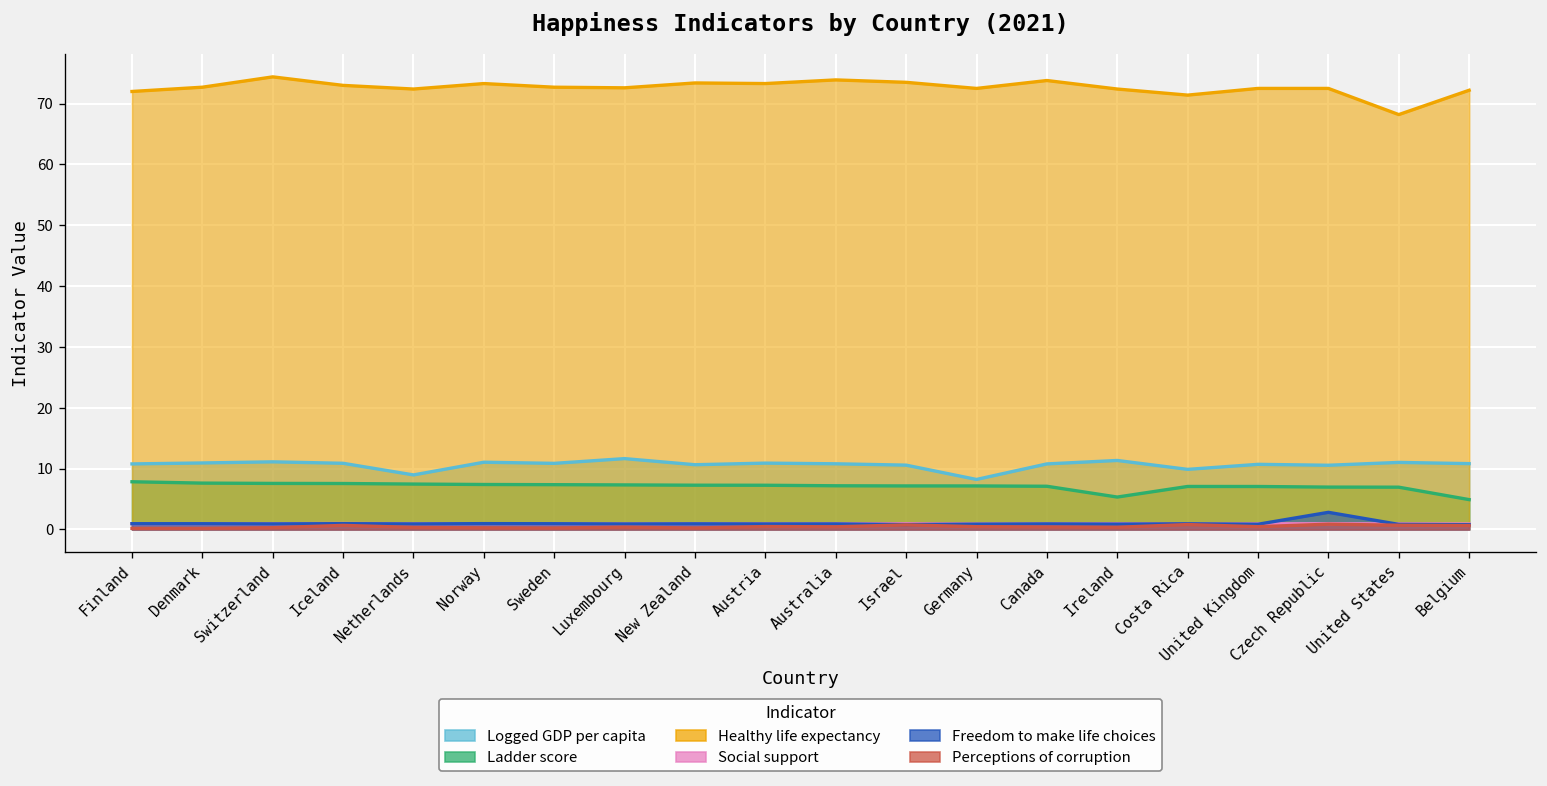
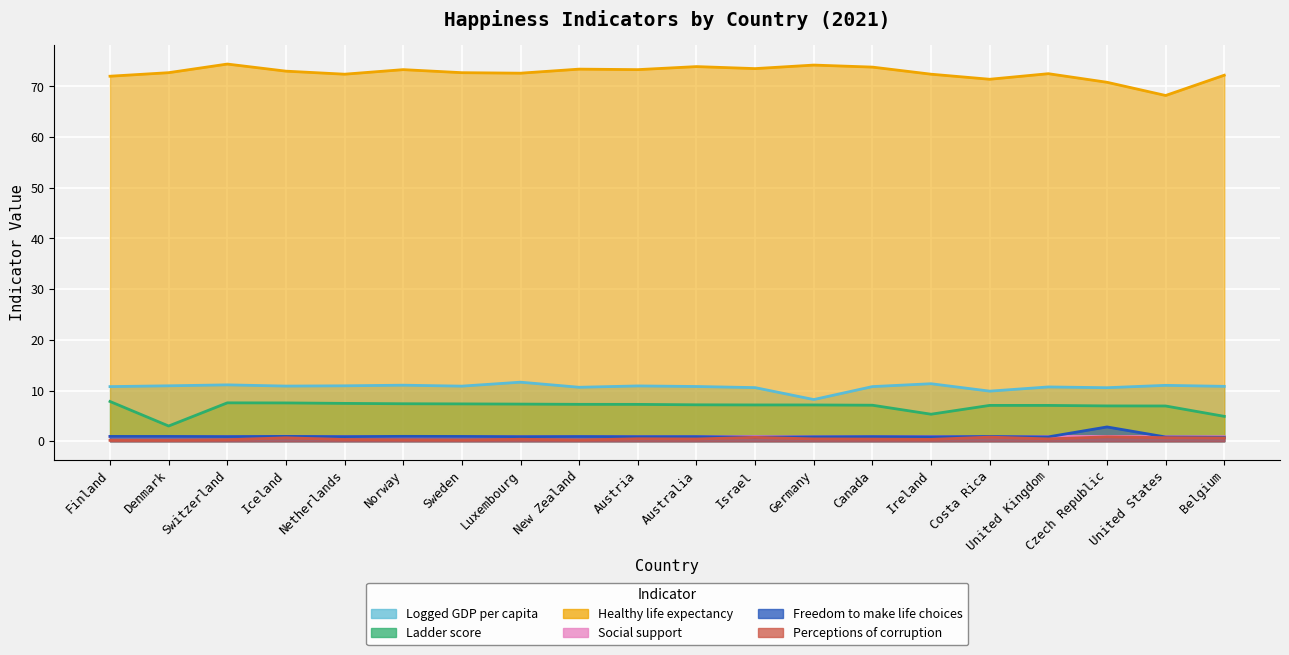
Ladder score, Denmark: 8 -> 3
Logged GDP per capita, Netherlands: 9 -> 11
Healthy life expectancy, Germany: 73 -> 74
Healthy life expectancy, Czech Republic: 73 -> 71
